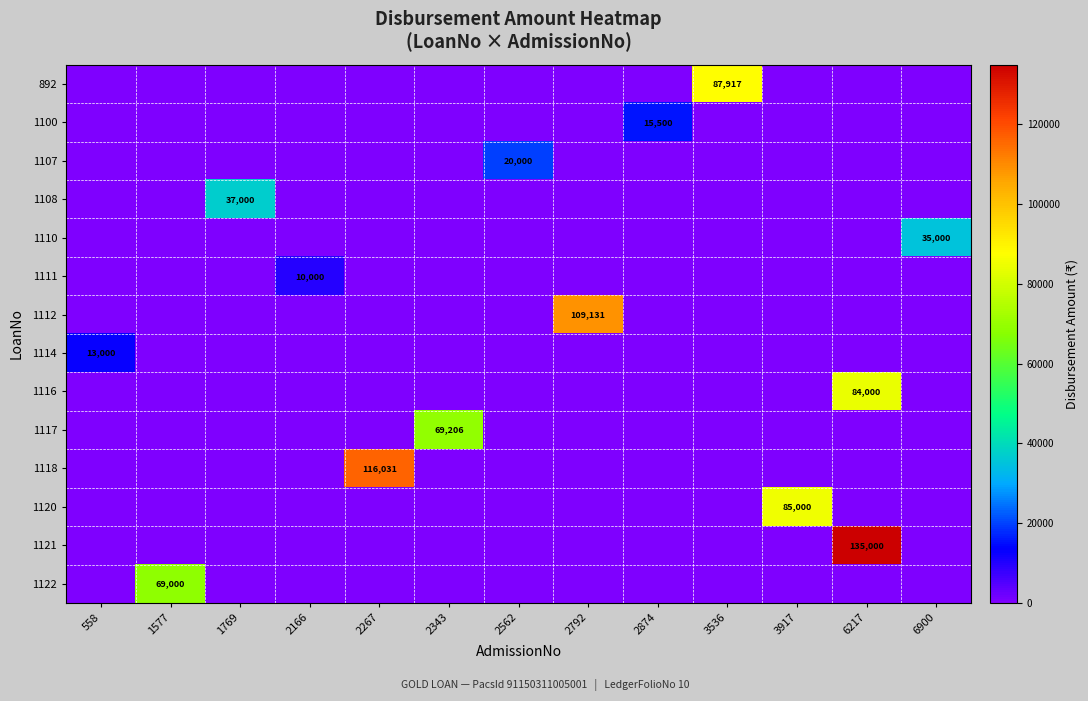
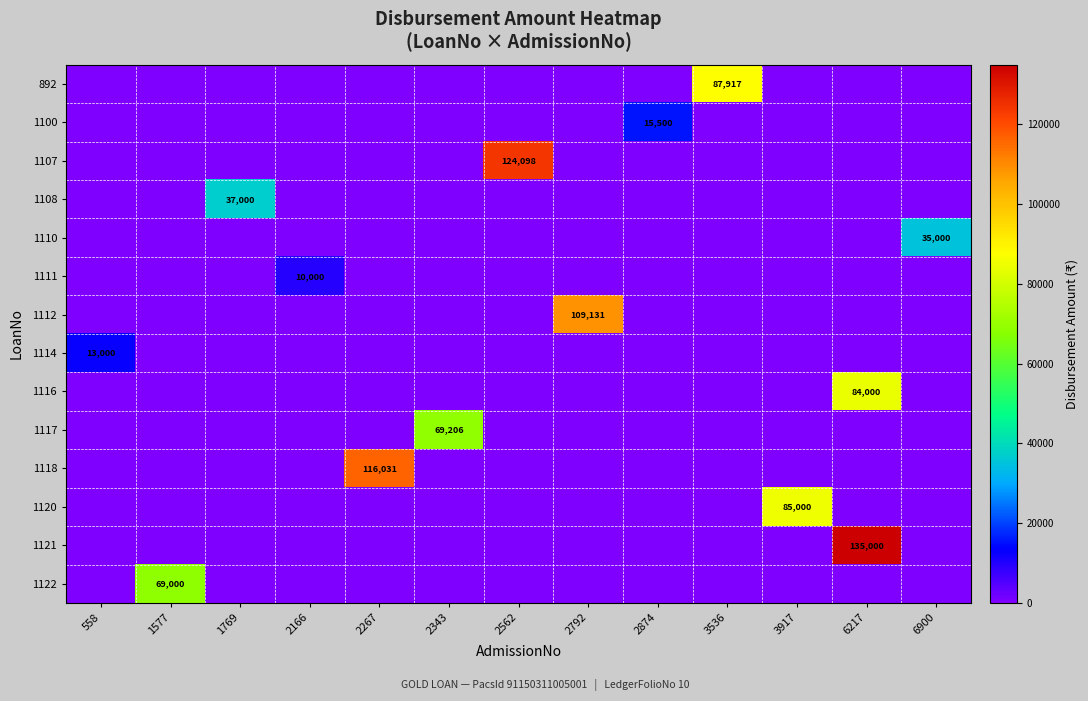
1107, 2562: 20,000 -> 124,098
